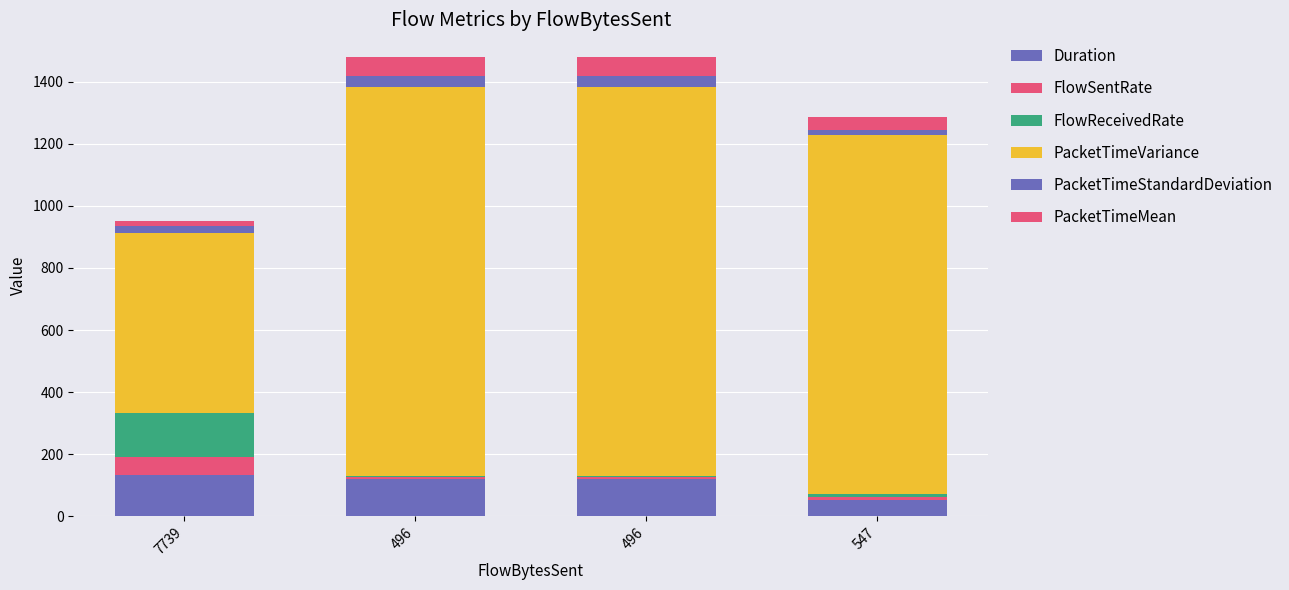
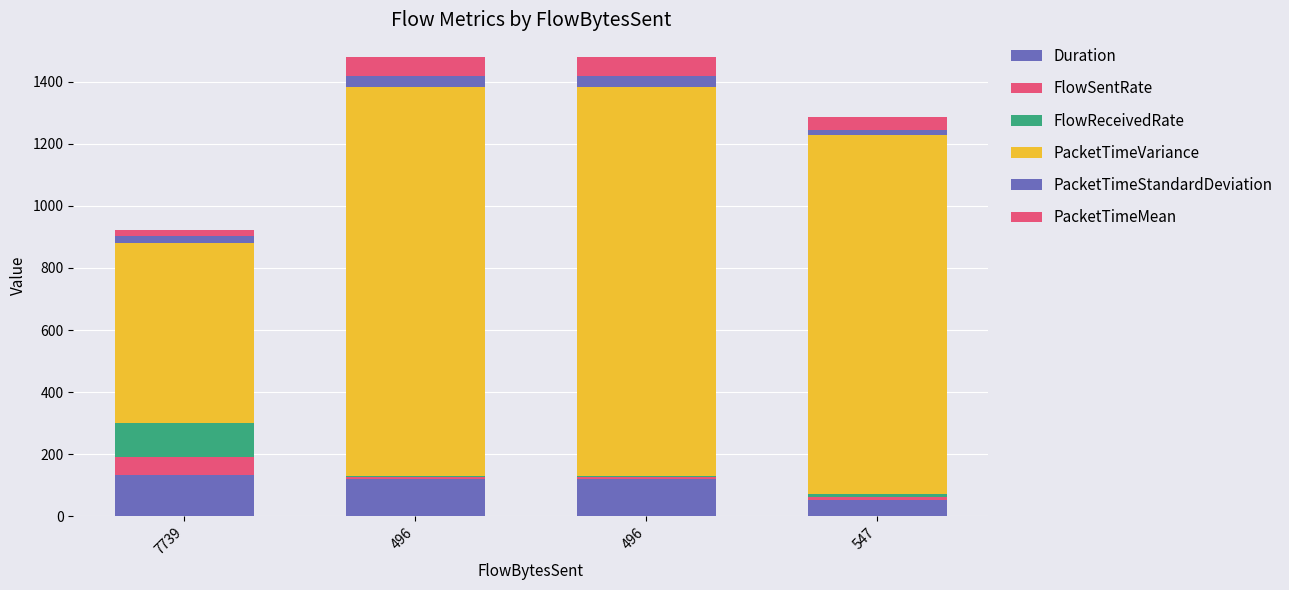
FlowReceivedRate, 7739: 140 -> 110
